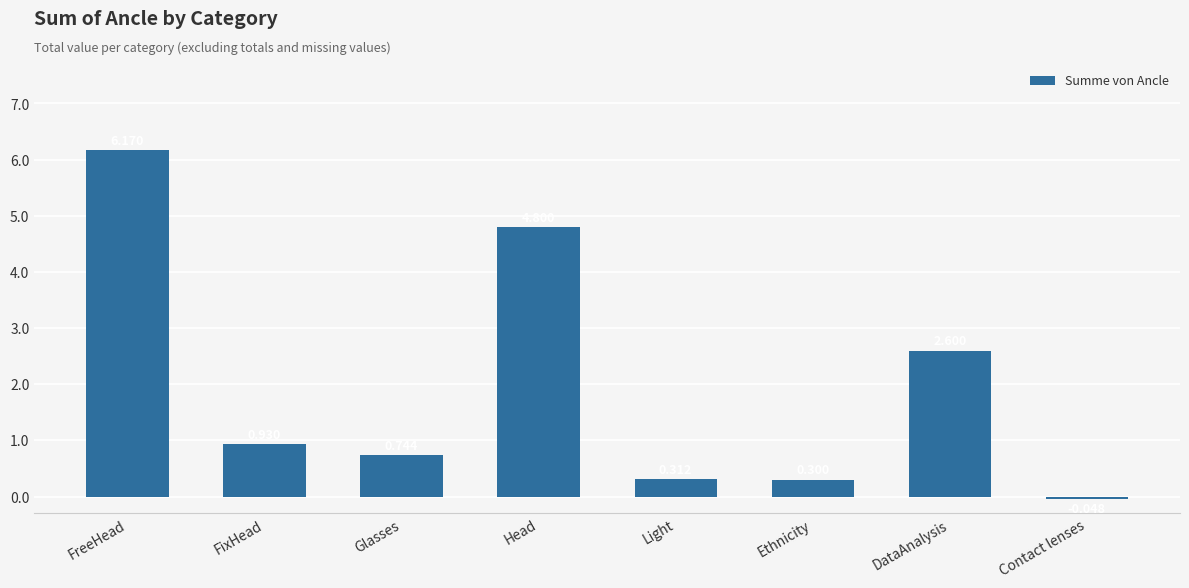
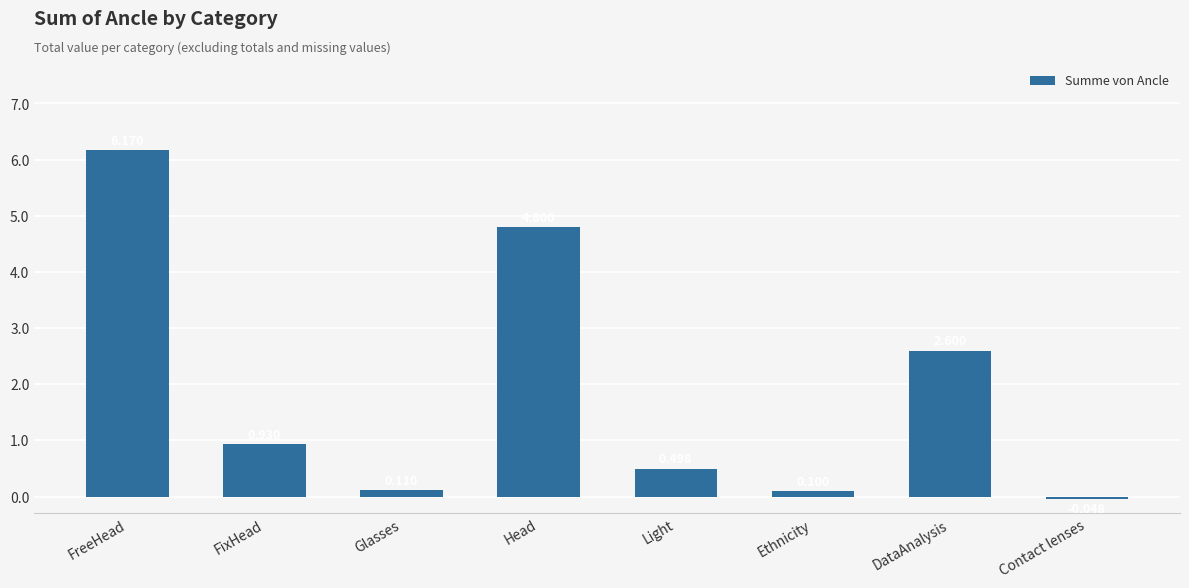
Glasses: 0.7 -> 0.1
Light: 0.3 -> 0.5
Ethnicity: 0.3 -> 0.1
